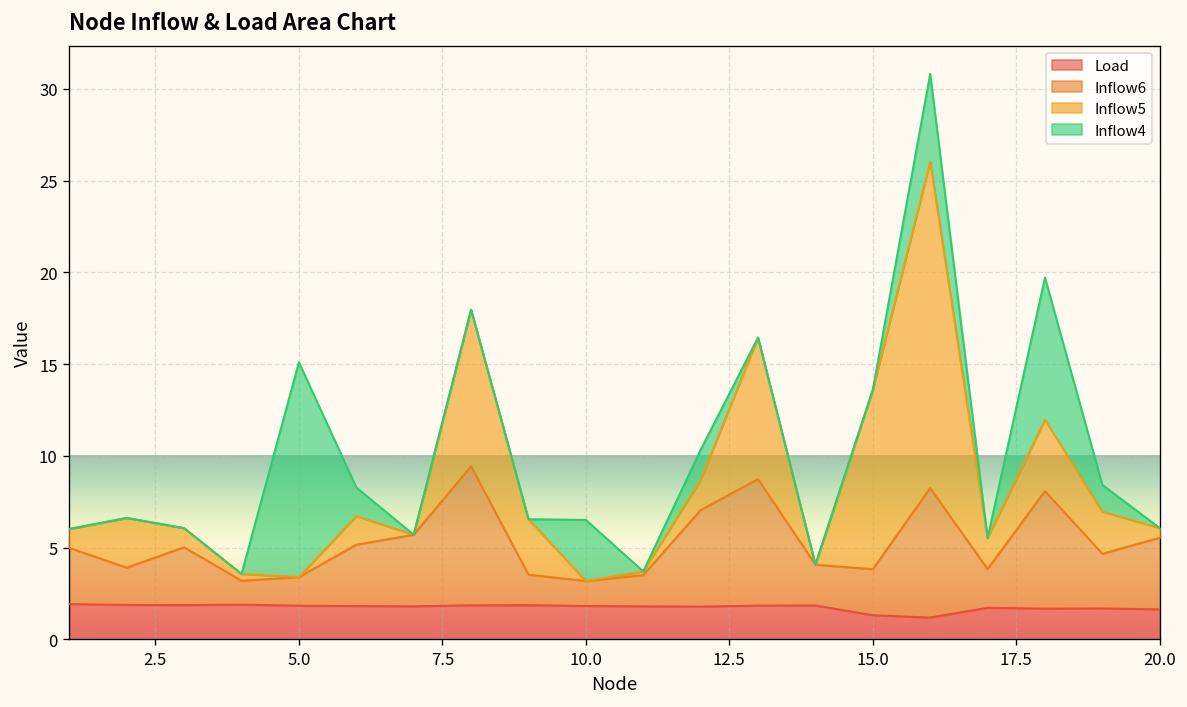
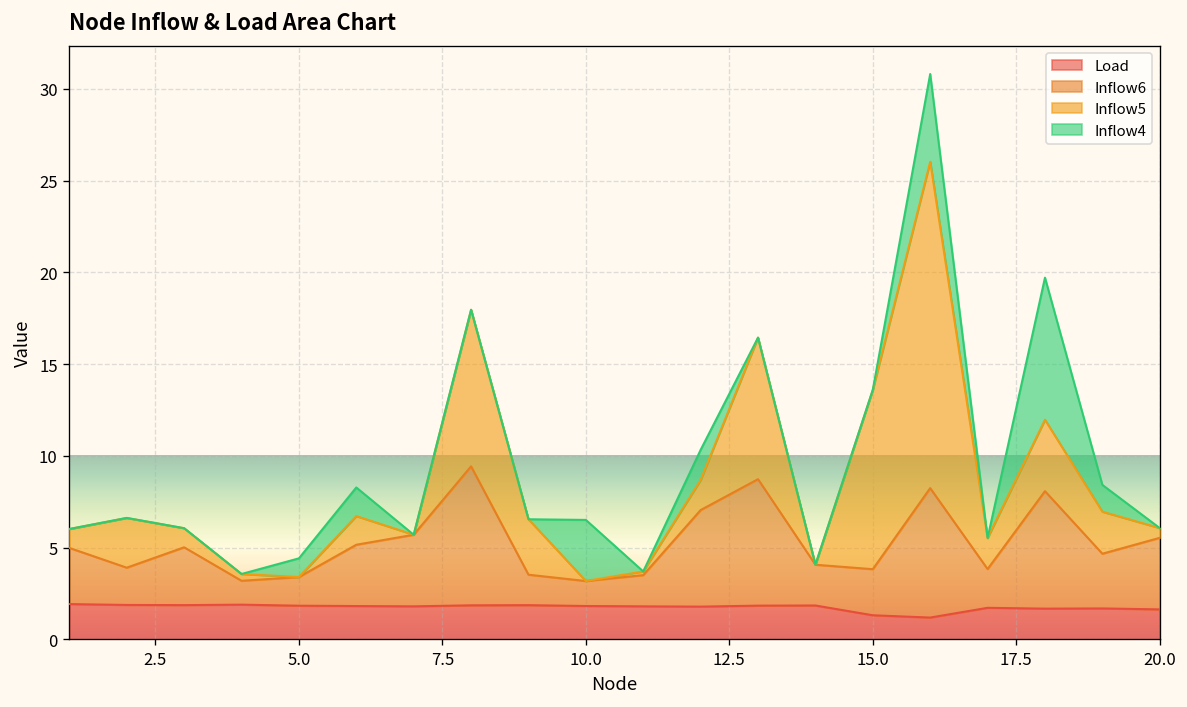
Inflow4, 5.0: 11.7 -> 1.0
